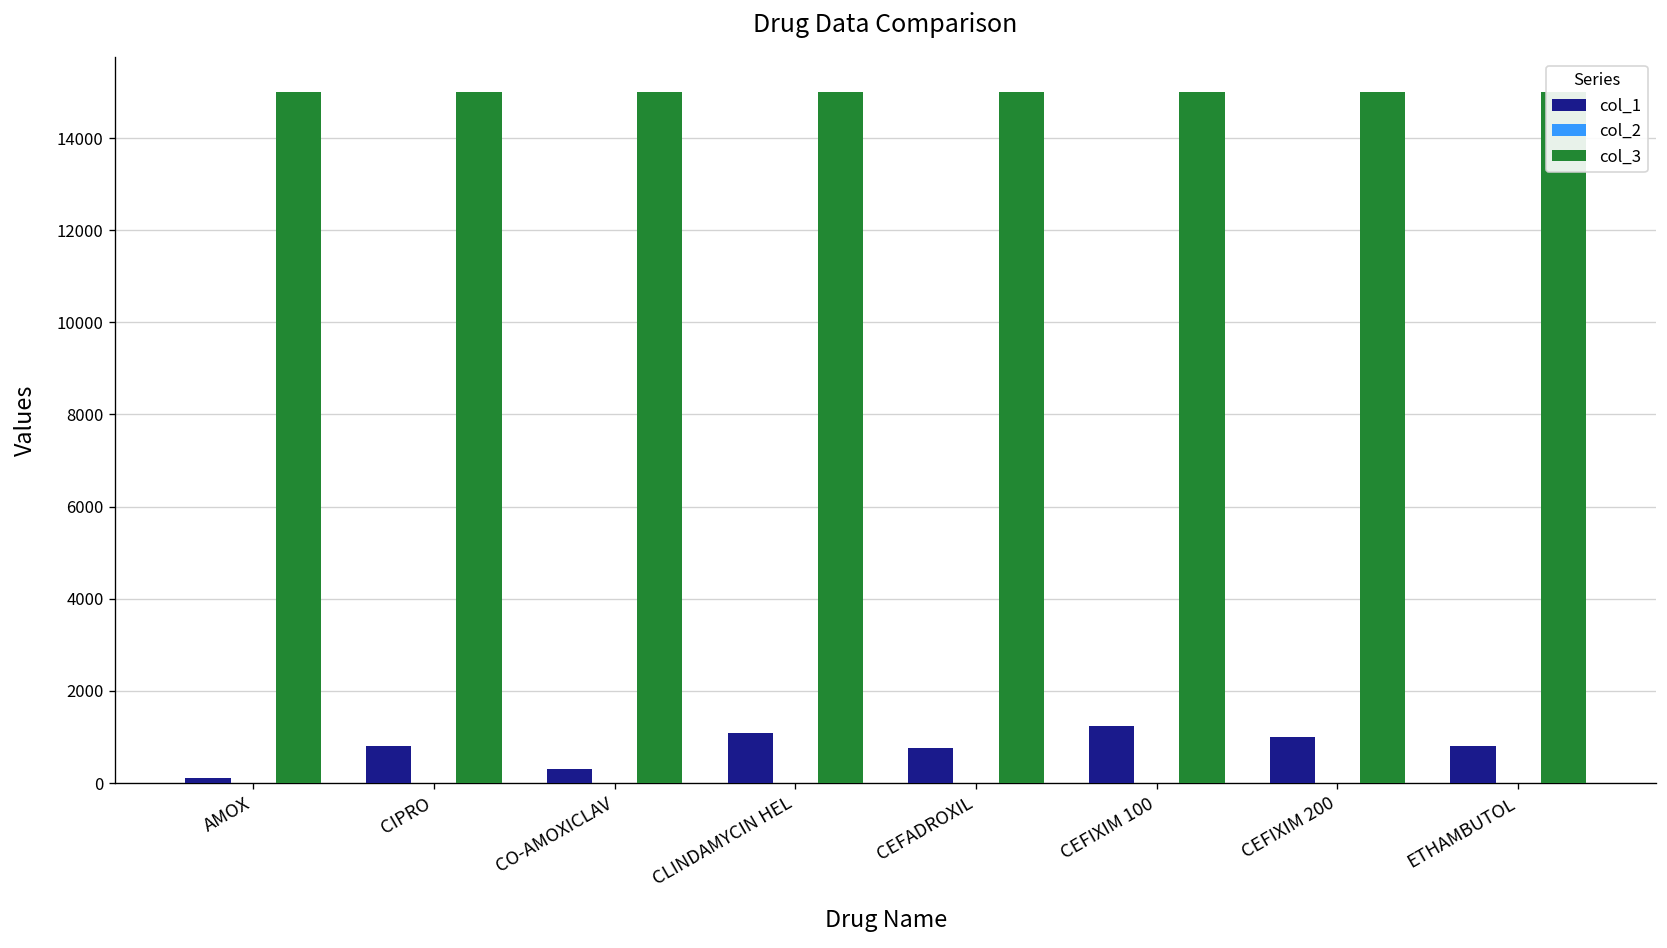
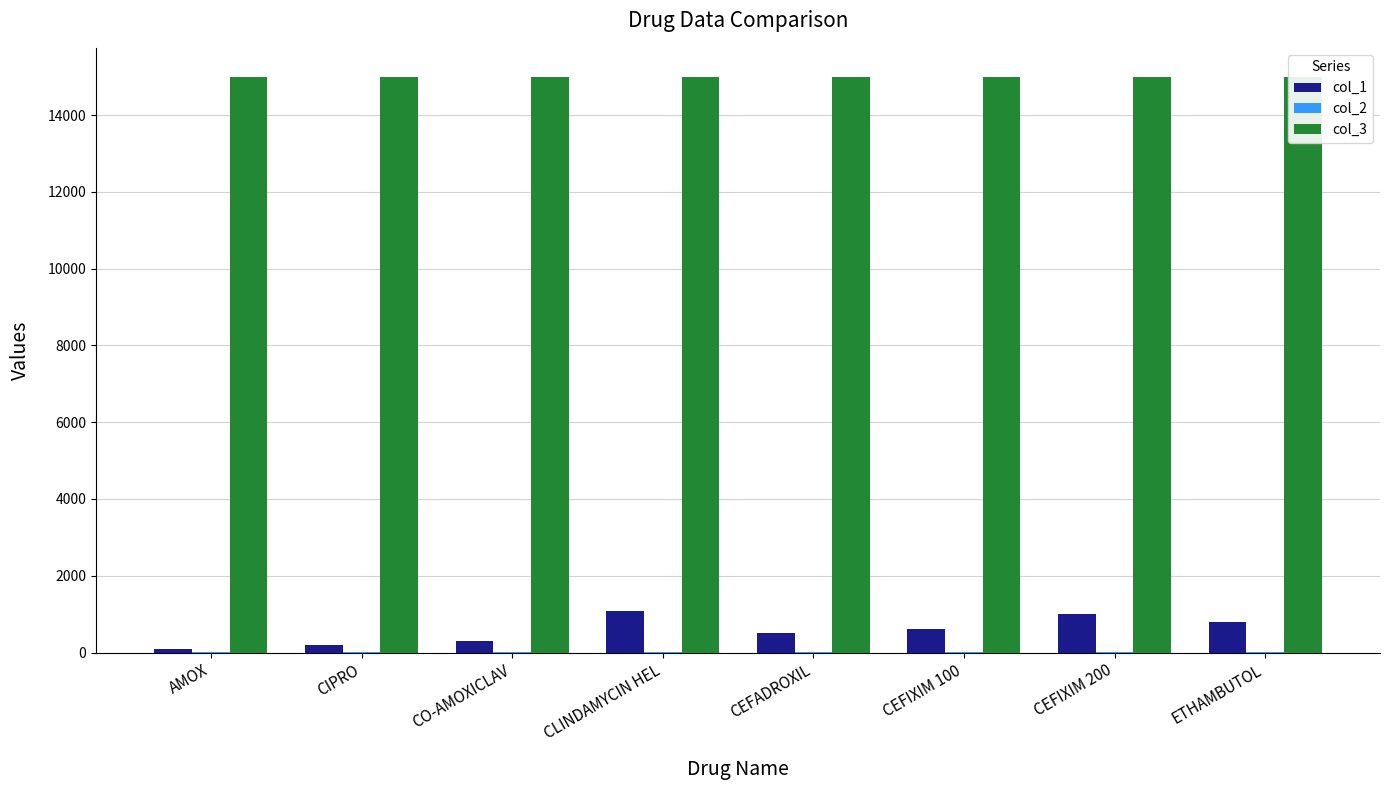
col_1, CIPRO: 800 -> 200
col_1, CEFADROXIL: 800 -> 500
col_1, CEFIXIM 100: 1200 -> 600
